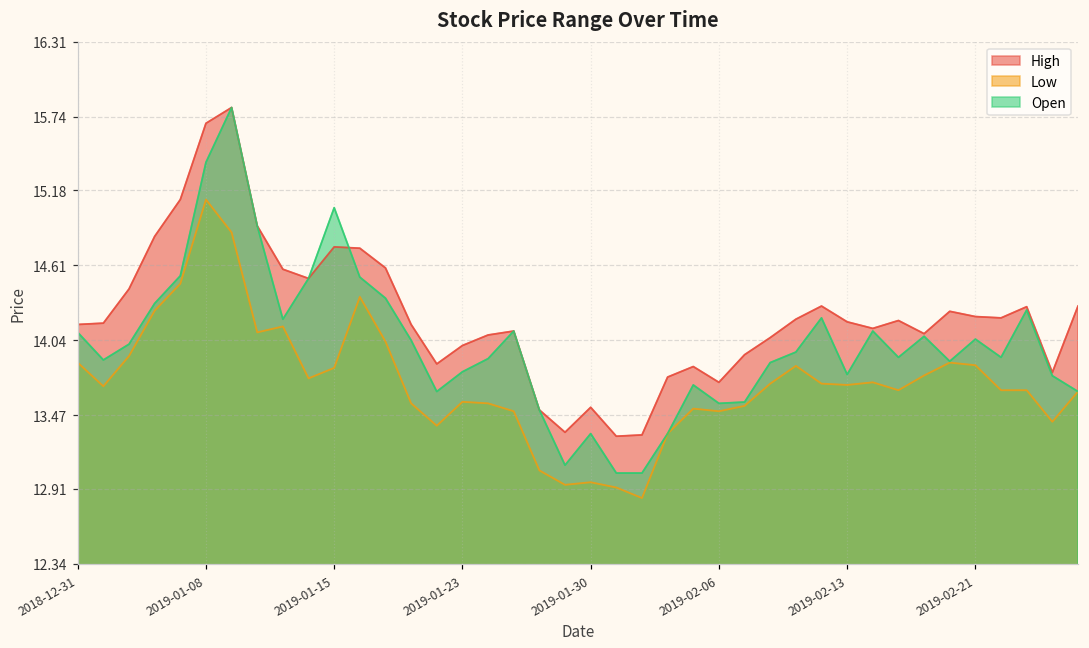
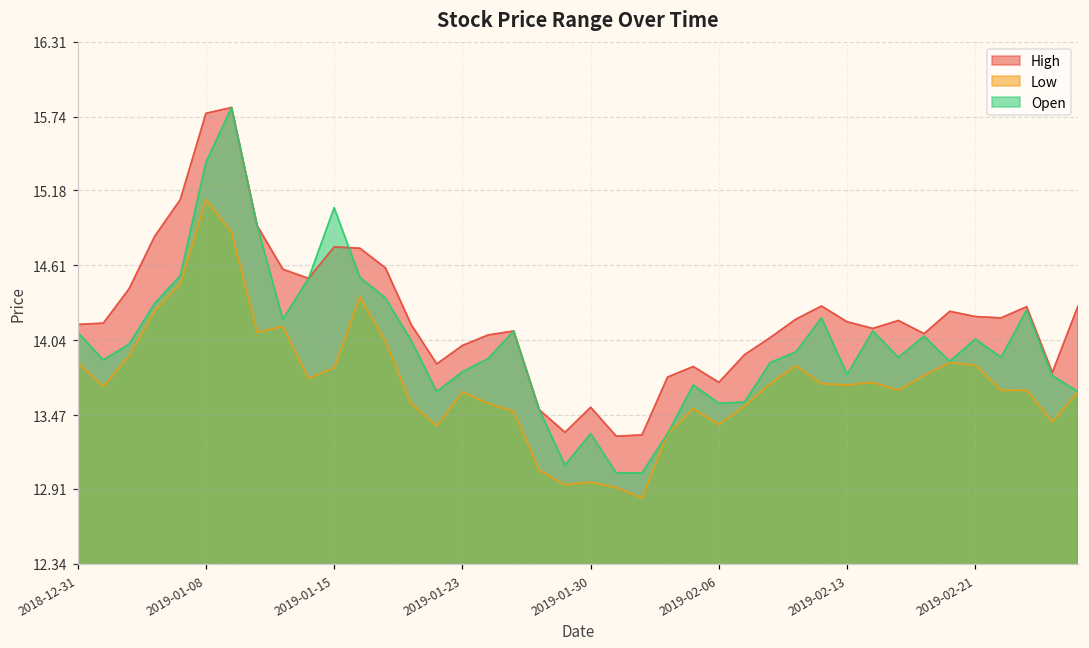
High, 2019-01-08: 15.69 -> 15.77
Low, 2019-01-23: 13.57 -> 13.65
Low, 2019-02-06: 13.5 -> 13.4
